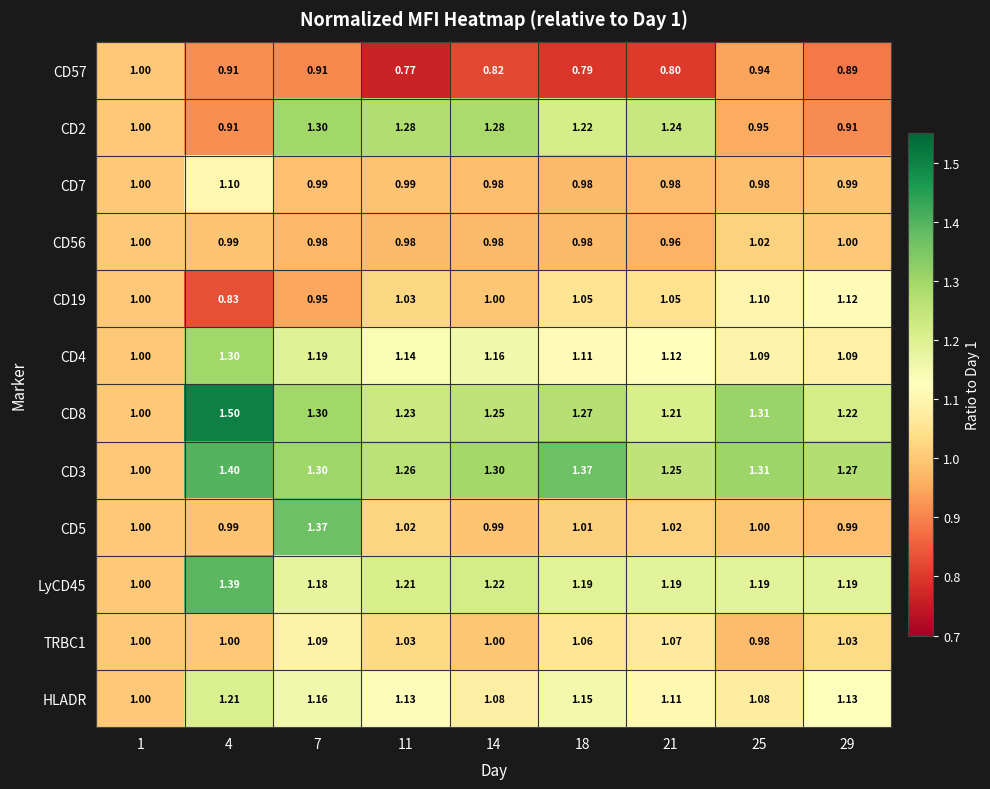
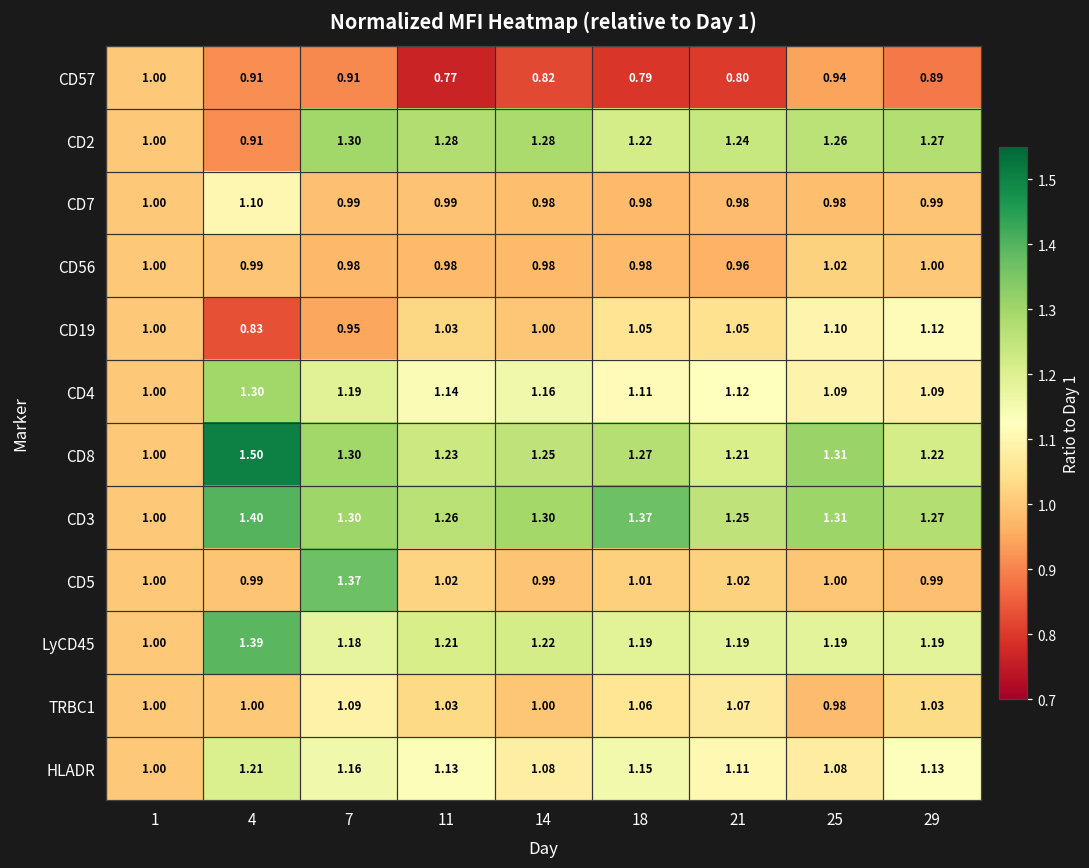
CD2, 25: 0.95 -> 1.26
CD2, 29: 0.91 -> 1.27
